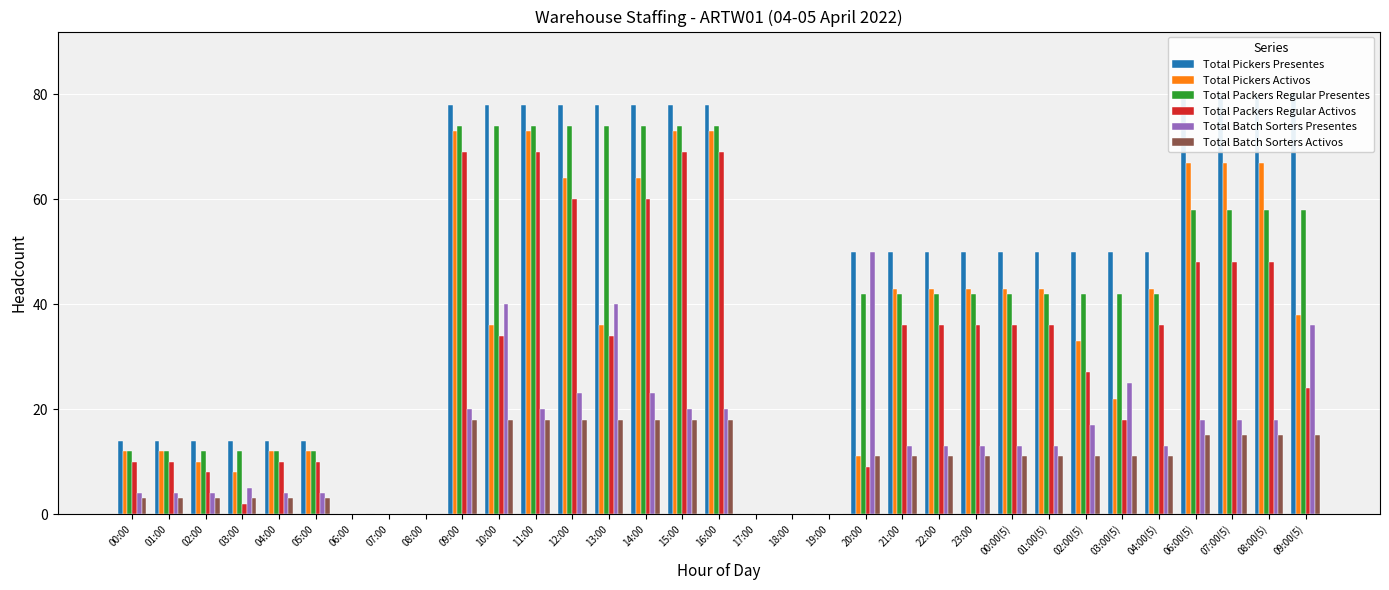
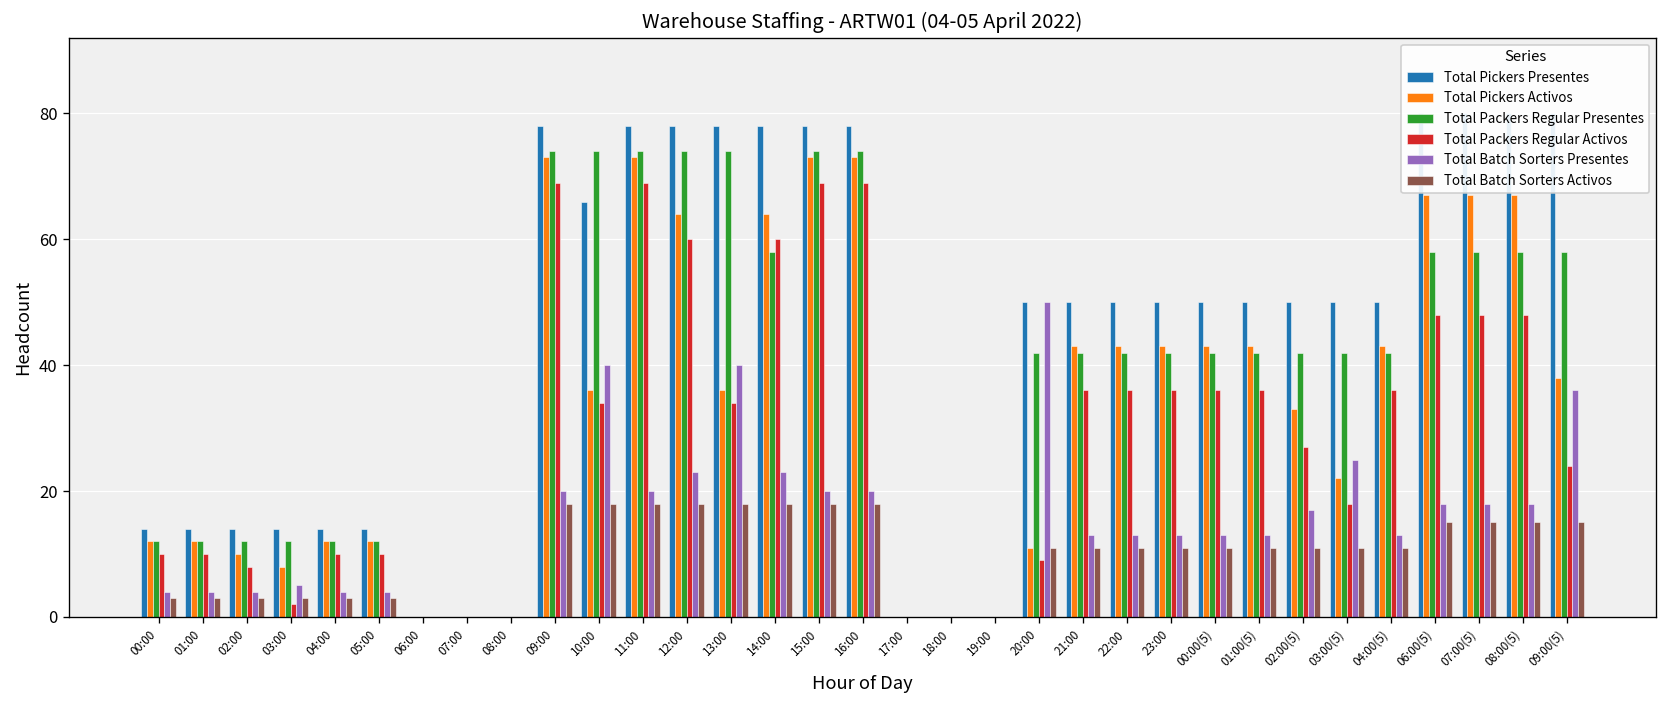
Total Pickers Presentes, 10:00: 78 -> 66
Total Packers Regular Presentes, 14:00: 74 -> 58
